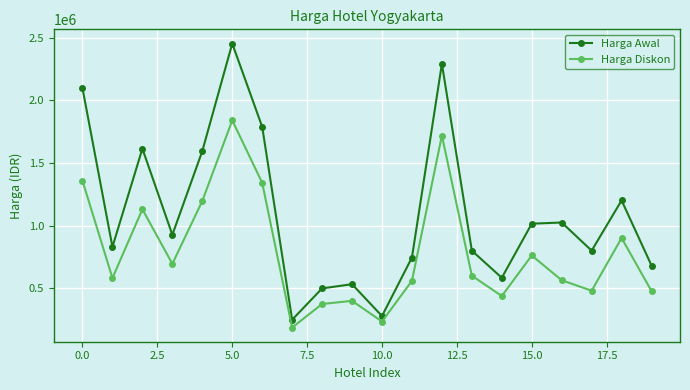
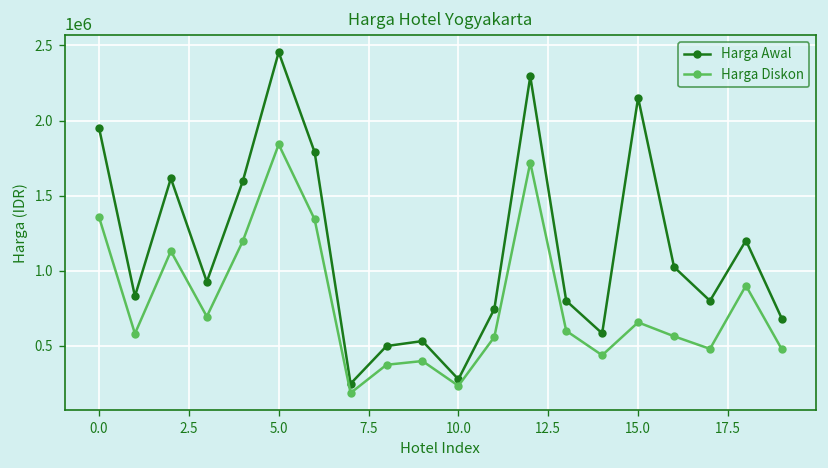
Harga Awal, 0.0: 2100000 -> 1950000
Harga Awal, 15.0: 1020000 -> 2150000
Harga Diskon, 15.0: 760000 -> 660000
